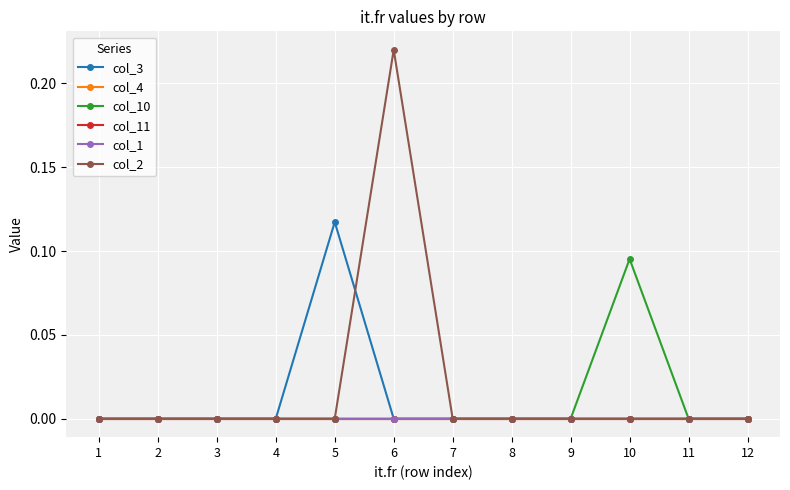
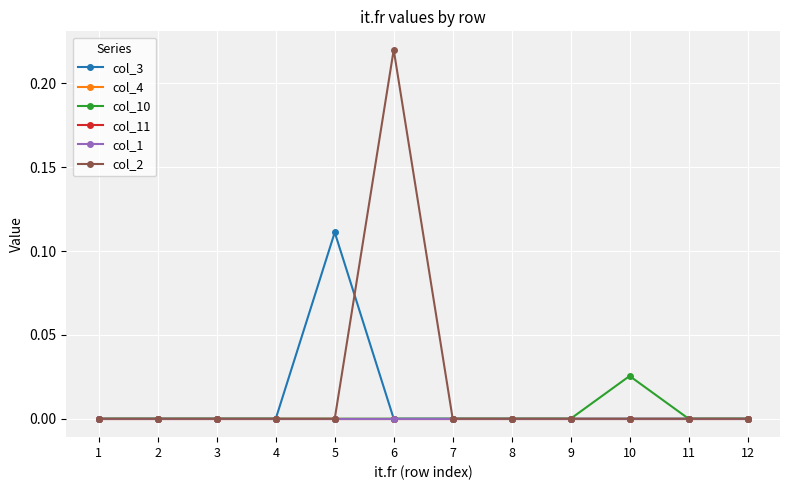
col_3, 5: 0.117 -> 0.111
col_10, 10: 0.095 -> 0.025
